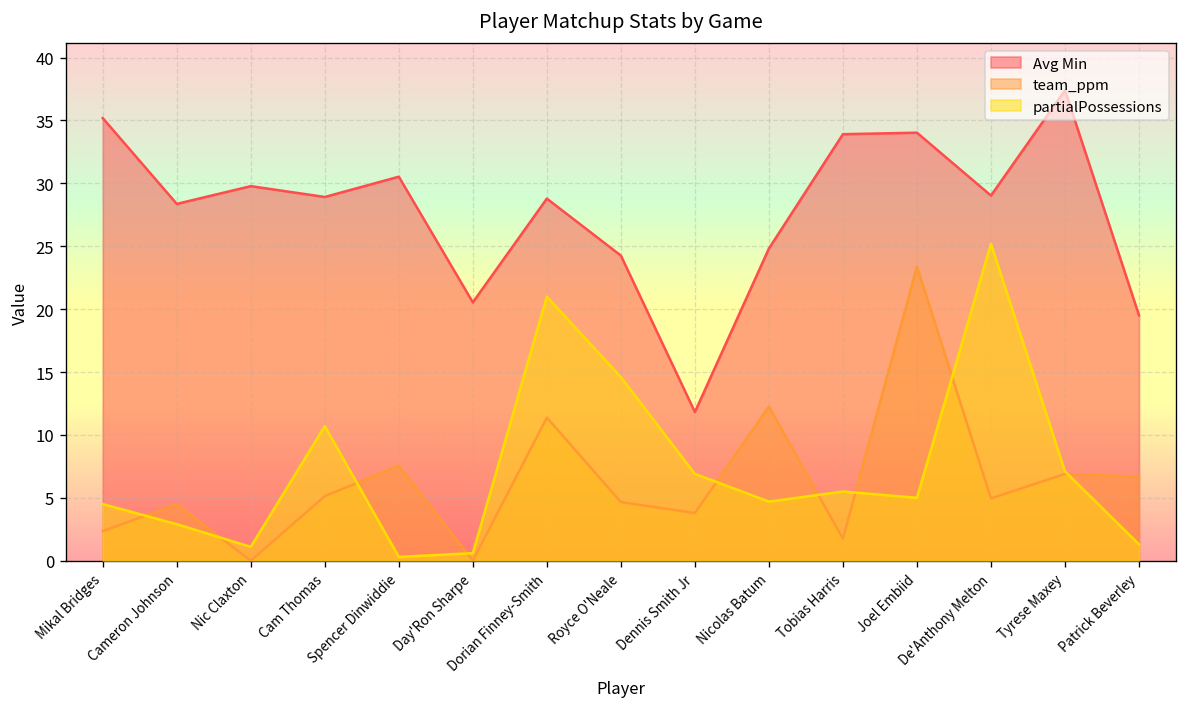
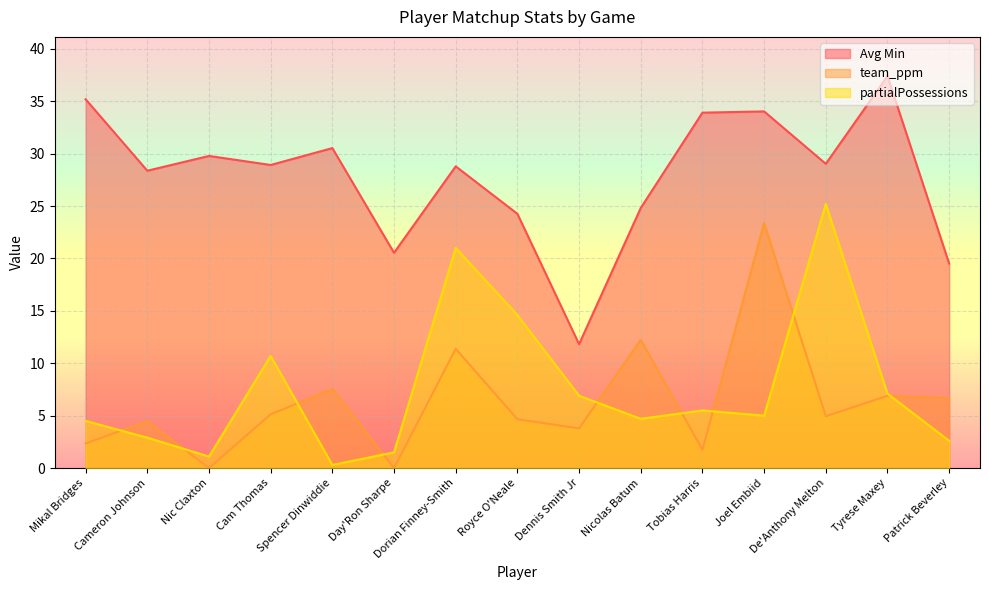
partialPossessions, Day'Ron Sharpe: 0.6 -> 1.5
partialPossessions, Patrick Beverley: 1.3 -> 2.6
